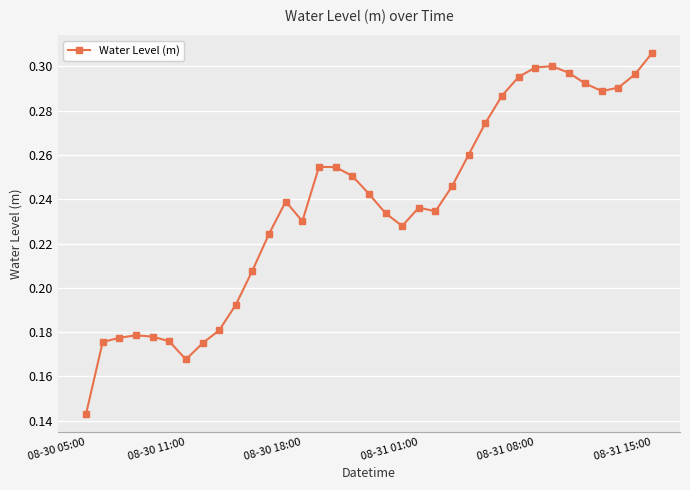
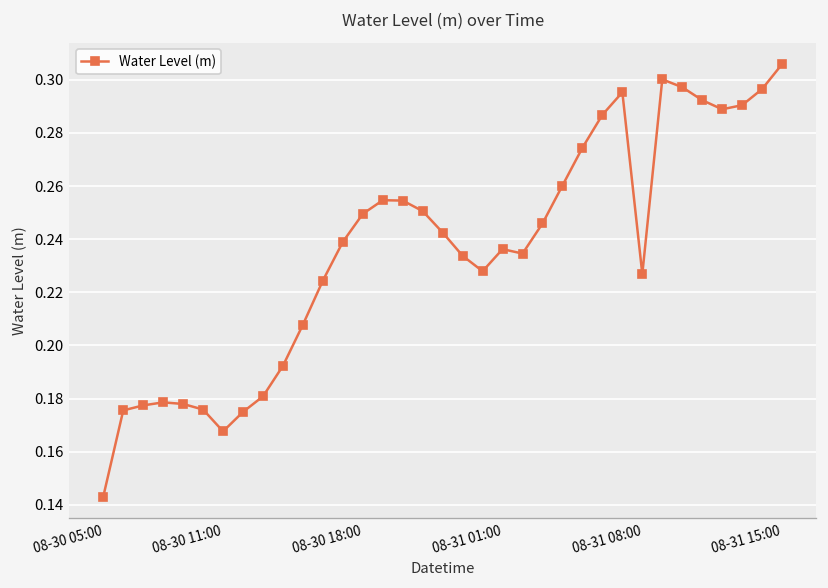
08-30 18:00: 0.230 -> 0.250
08-31 08:00: 0.300 -> 0.227
